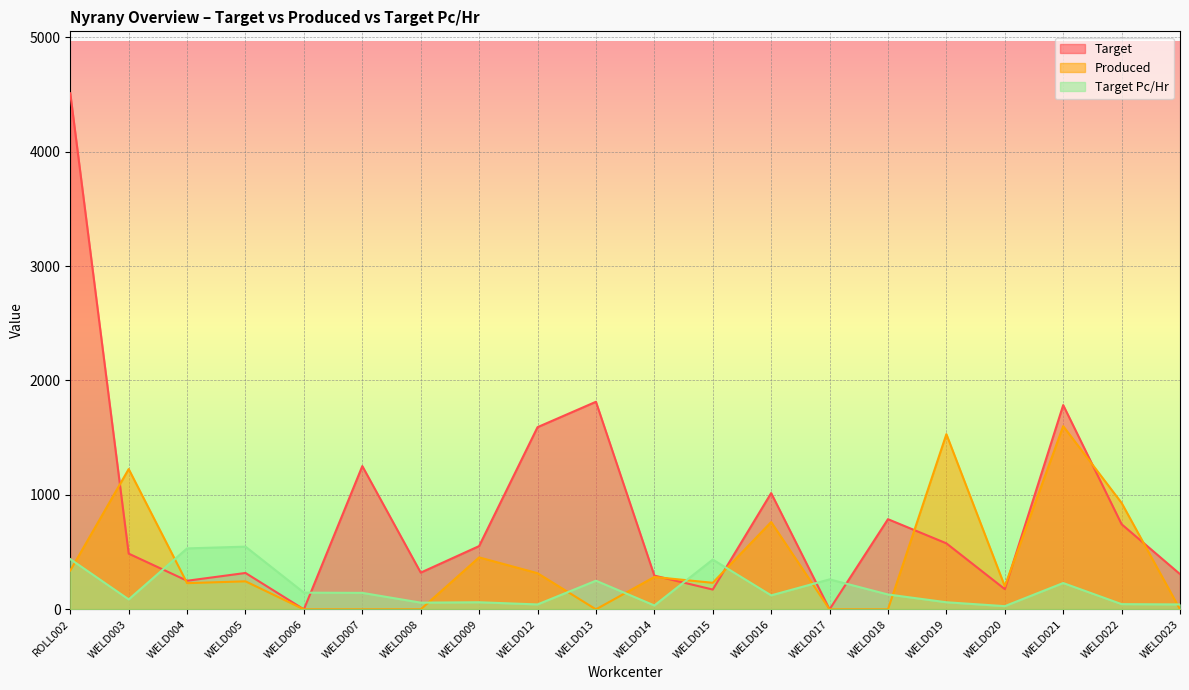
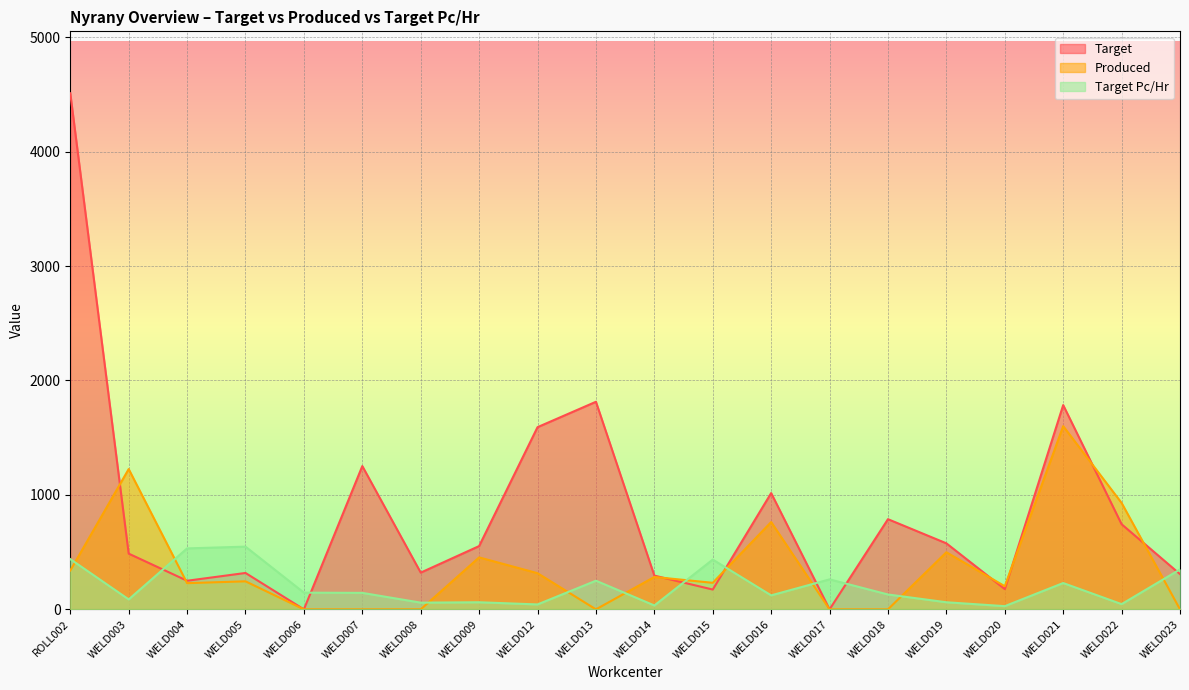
Produced, WELD019: 1530 -> 500
Target Pc/Hr, WELD023: 40 -> 350
